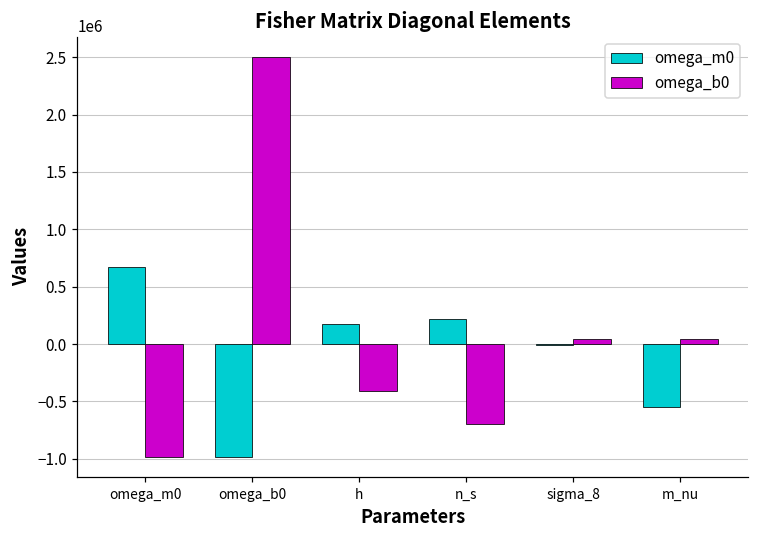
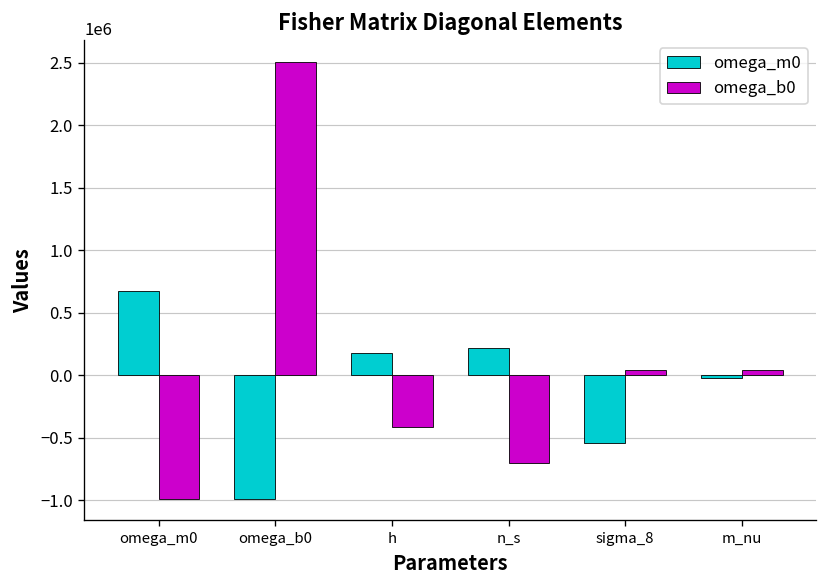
omega_m0, sigma_8: -10000 -> -540000
omega_m0, m_nu: -550000 -> -20000
